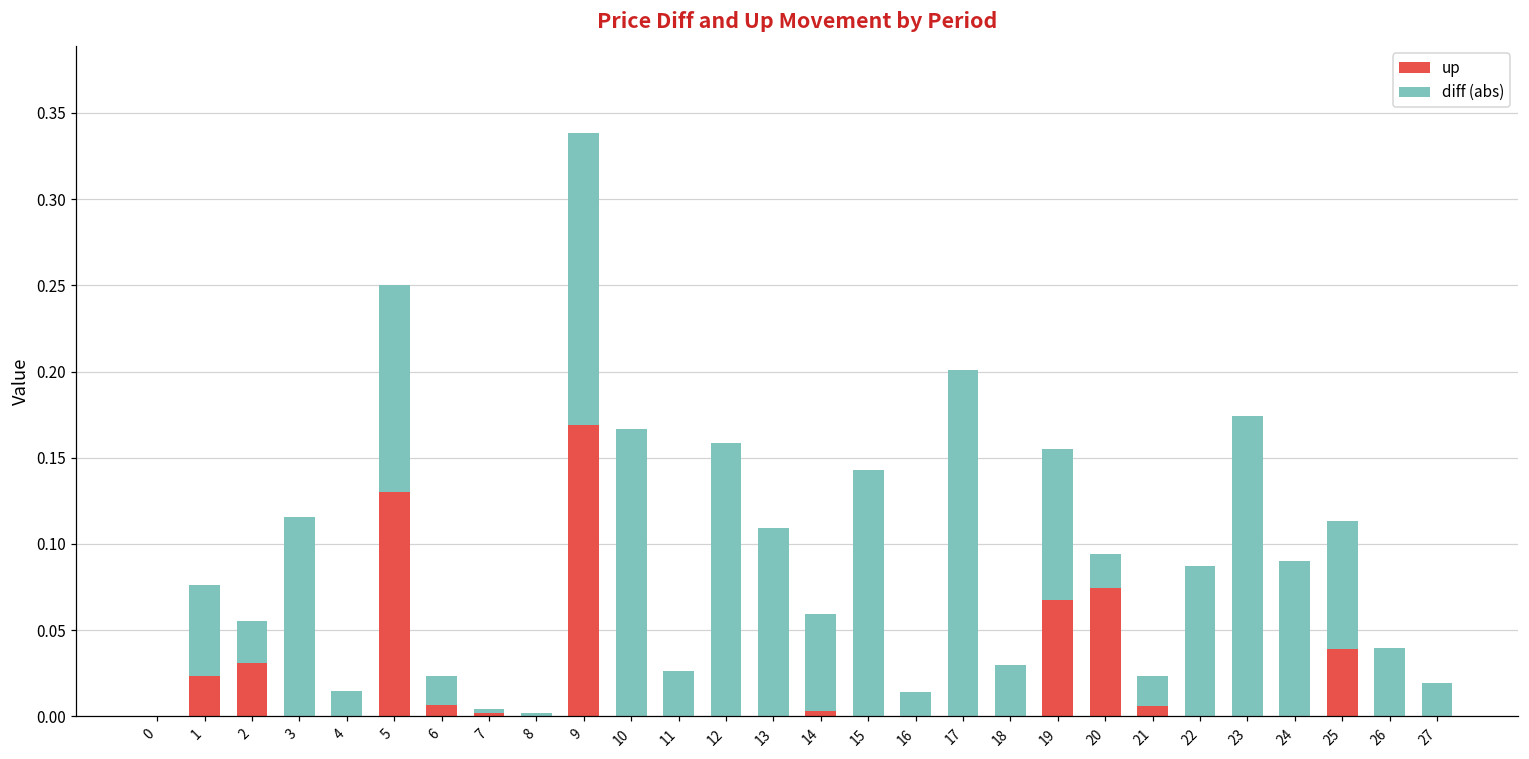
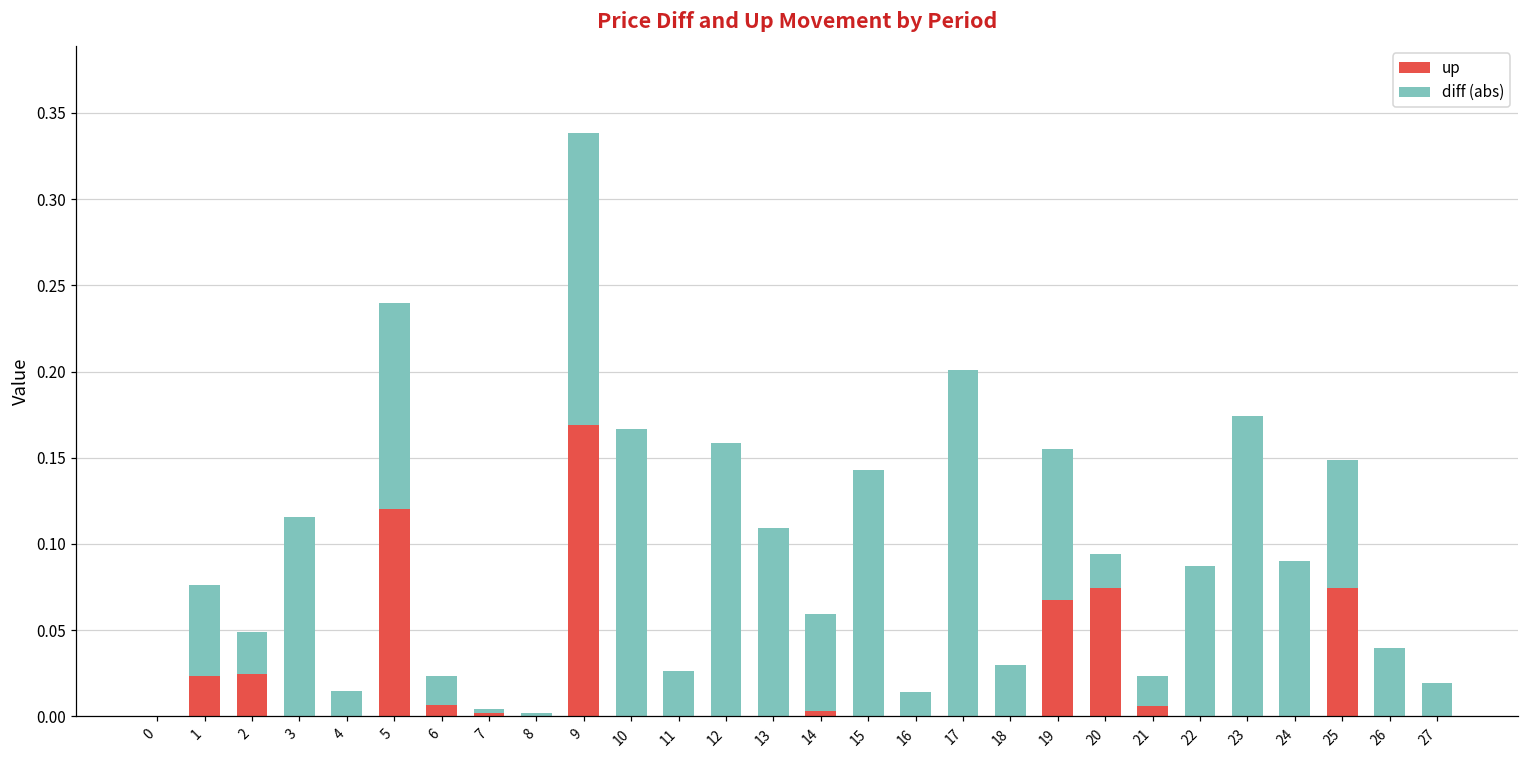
up, 2: 0.031 -> 0.025
up, 5: 0.13 -> 0.12
up, 25: 0.039 -> 0.074
